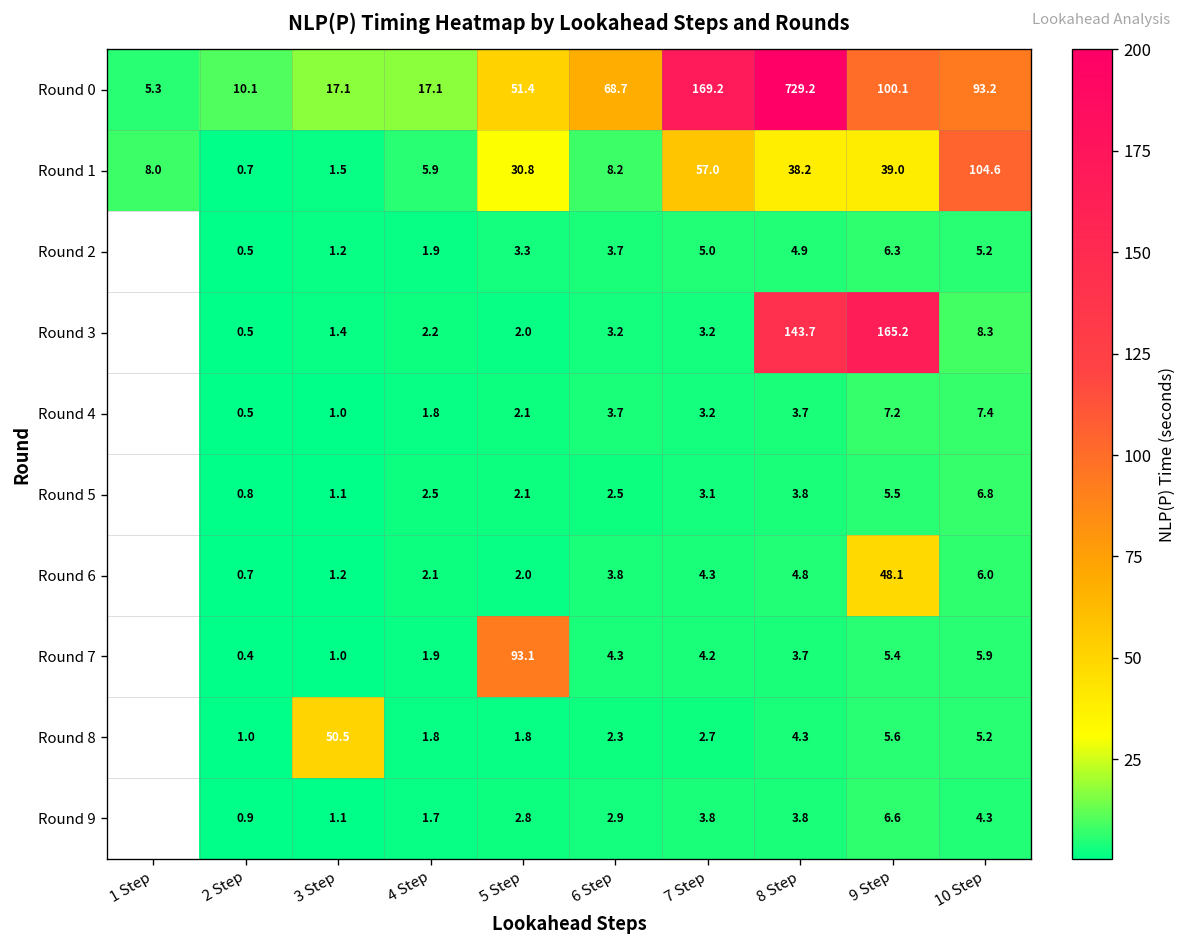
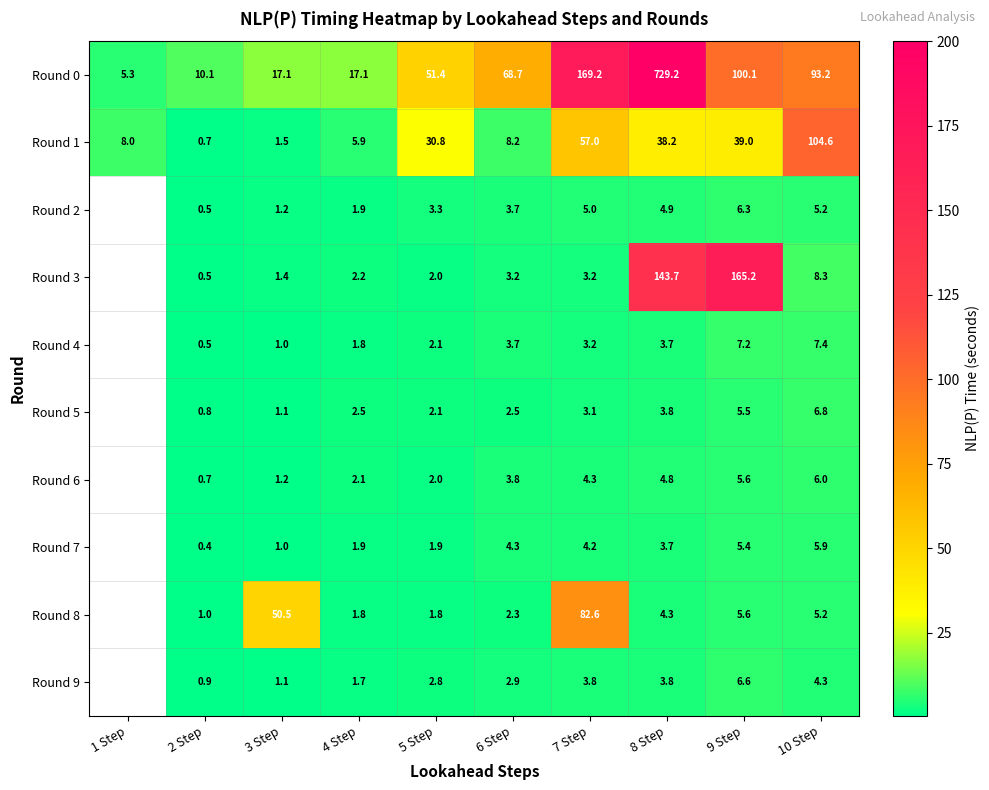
Round 6, 9 Step: 48.1 -> 5.6
Round 7, 5 Step: 93.1 -> 1.9
Round 8, 7 Step: 2.7 -> 82.6
